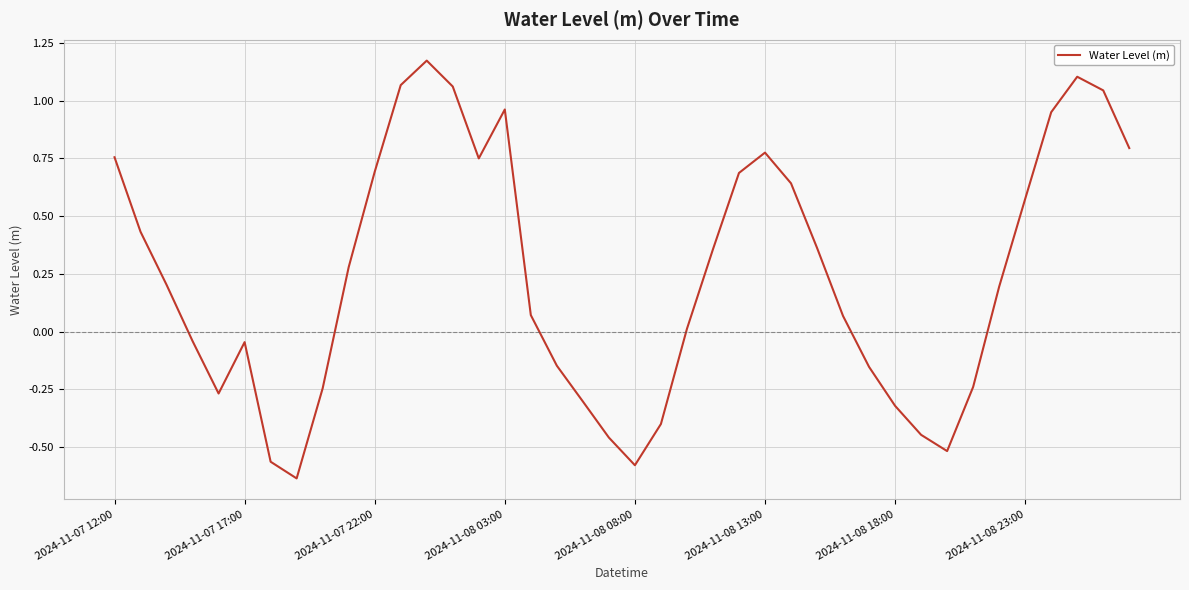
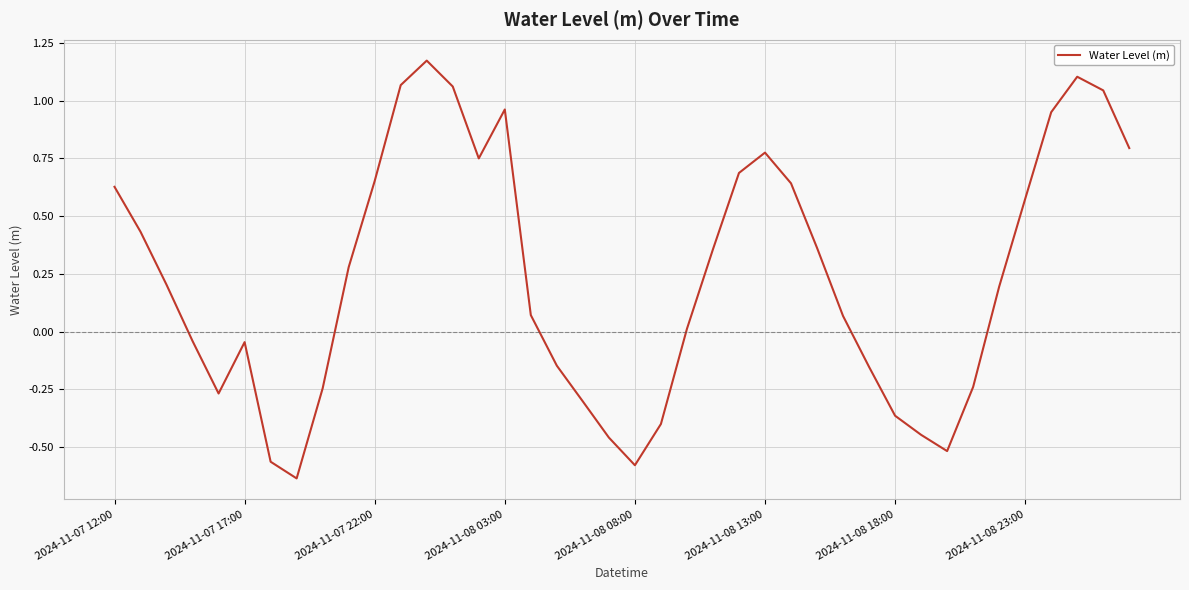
2024-11-07 12:00: 0.76 -> 0.63
2024-11-07 22:00: 0.69 -> 0.65
2024-11-08 18:00: -0.32 -> -0.36
